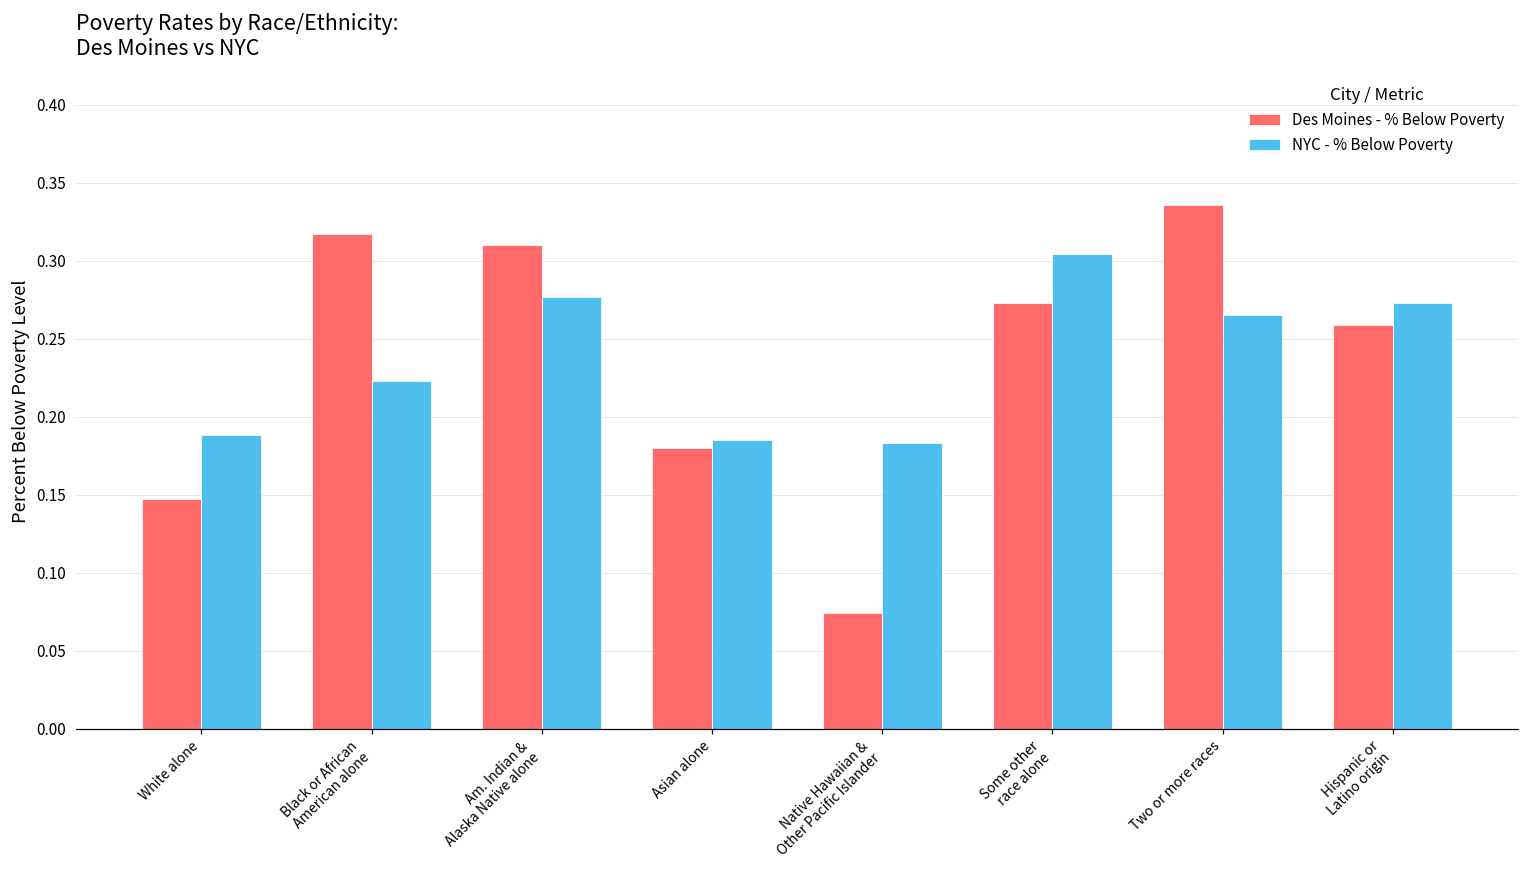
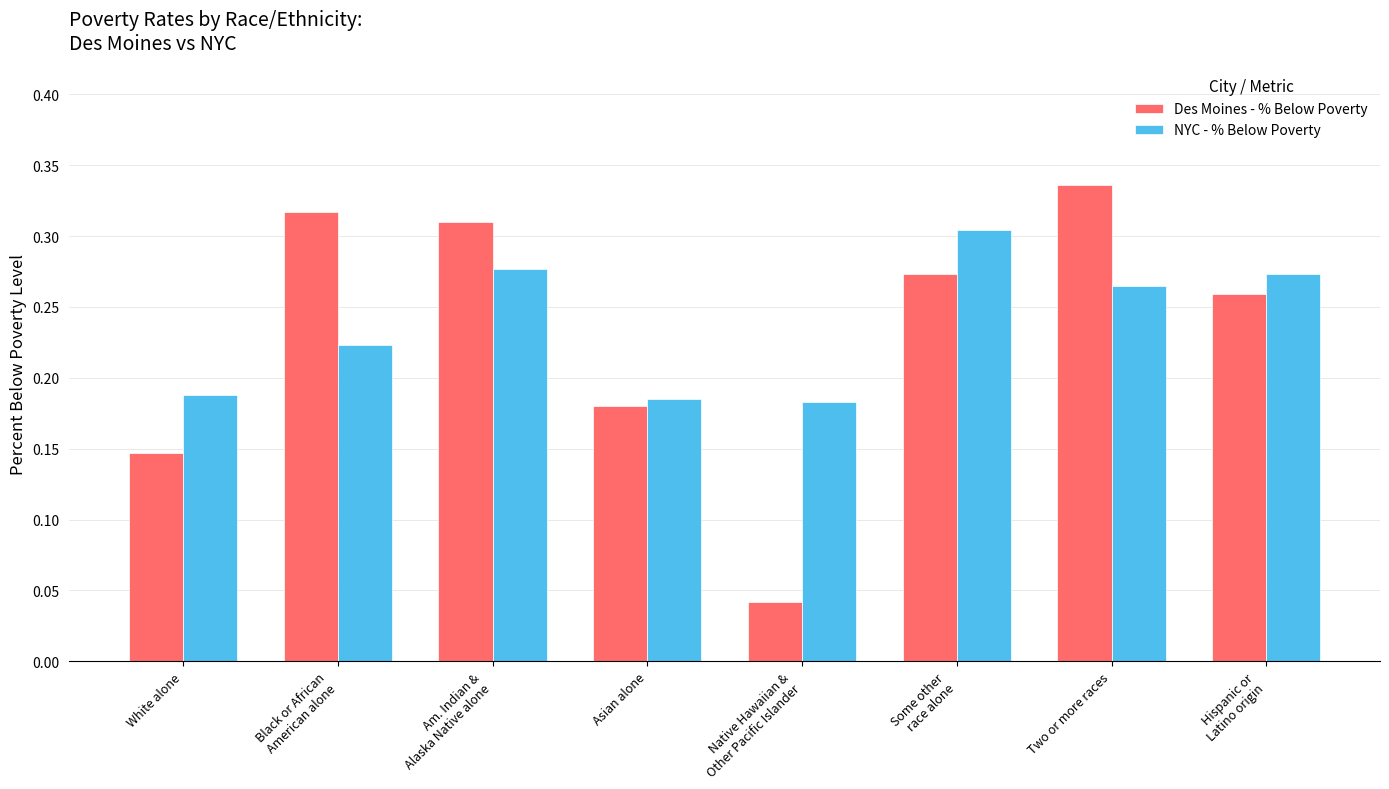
Des Moines - % Below Poverty, Native Hawaiian & Other Pacific Islander: 0.074 -> 0.042
